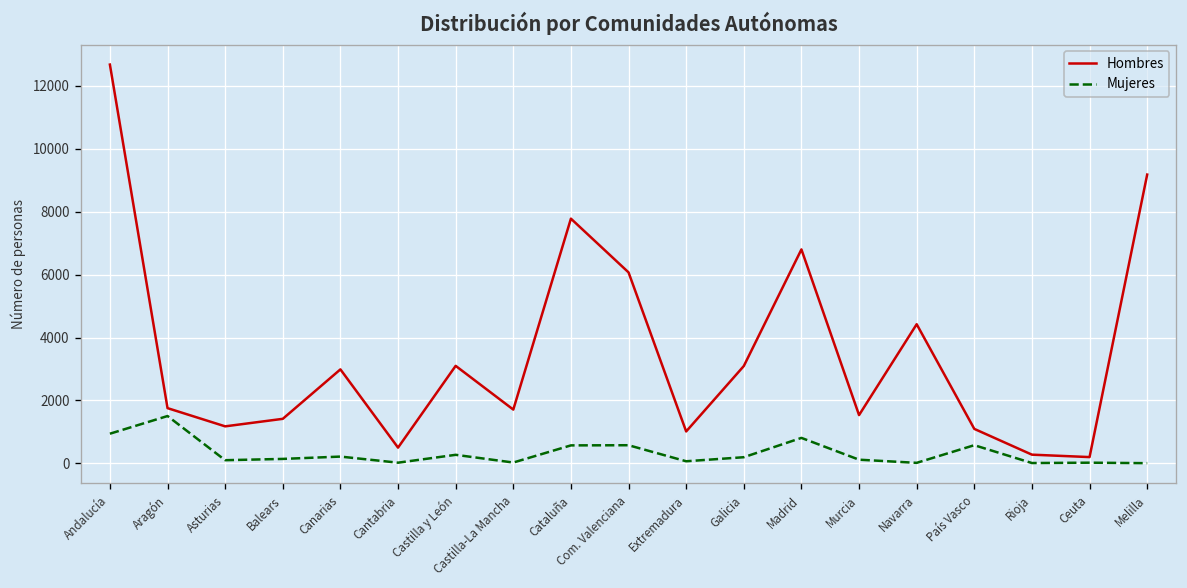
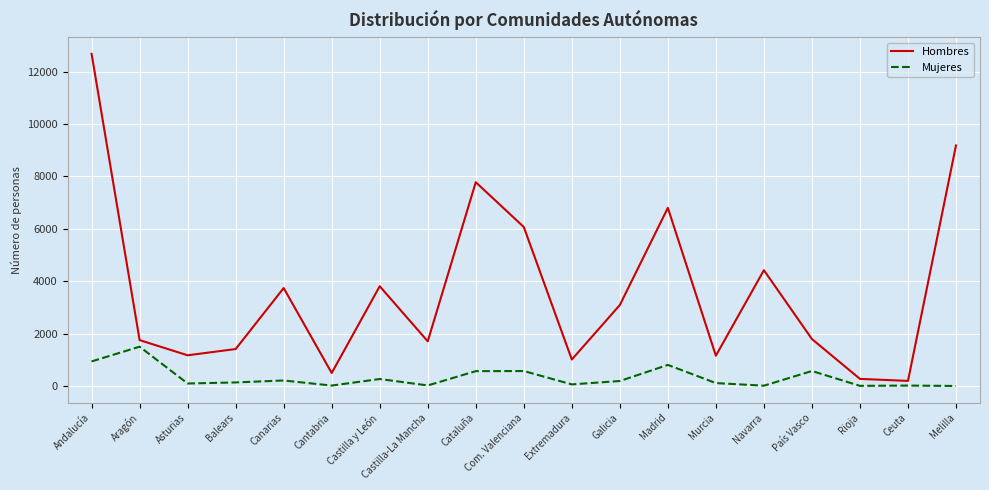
Hombres, Canarias: 3000 -> 3700
Hombres, Castilla y León: 3100 -> 3800
Hombres, Murcia: 1500 -> 1200
Hombres, País Vasco: 1100 -> 1800
